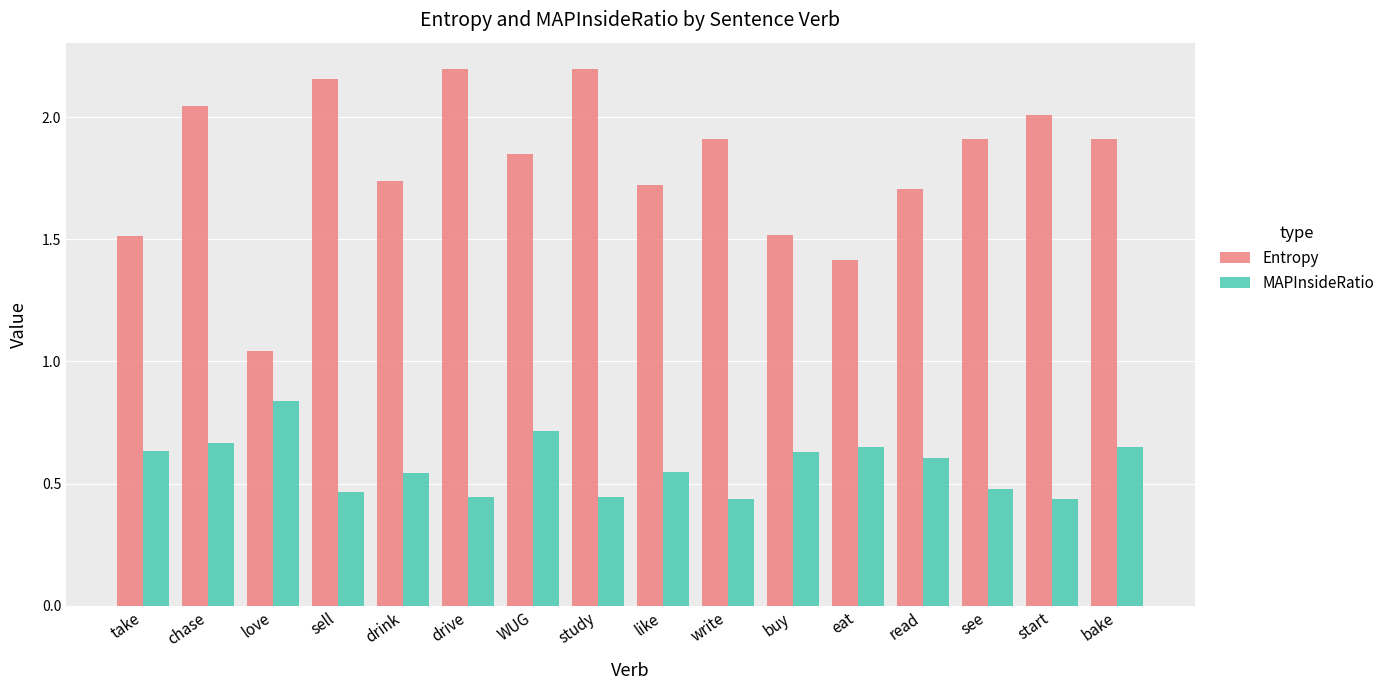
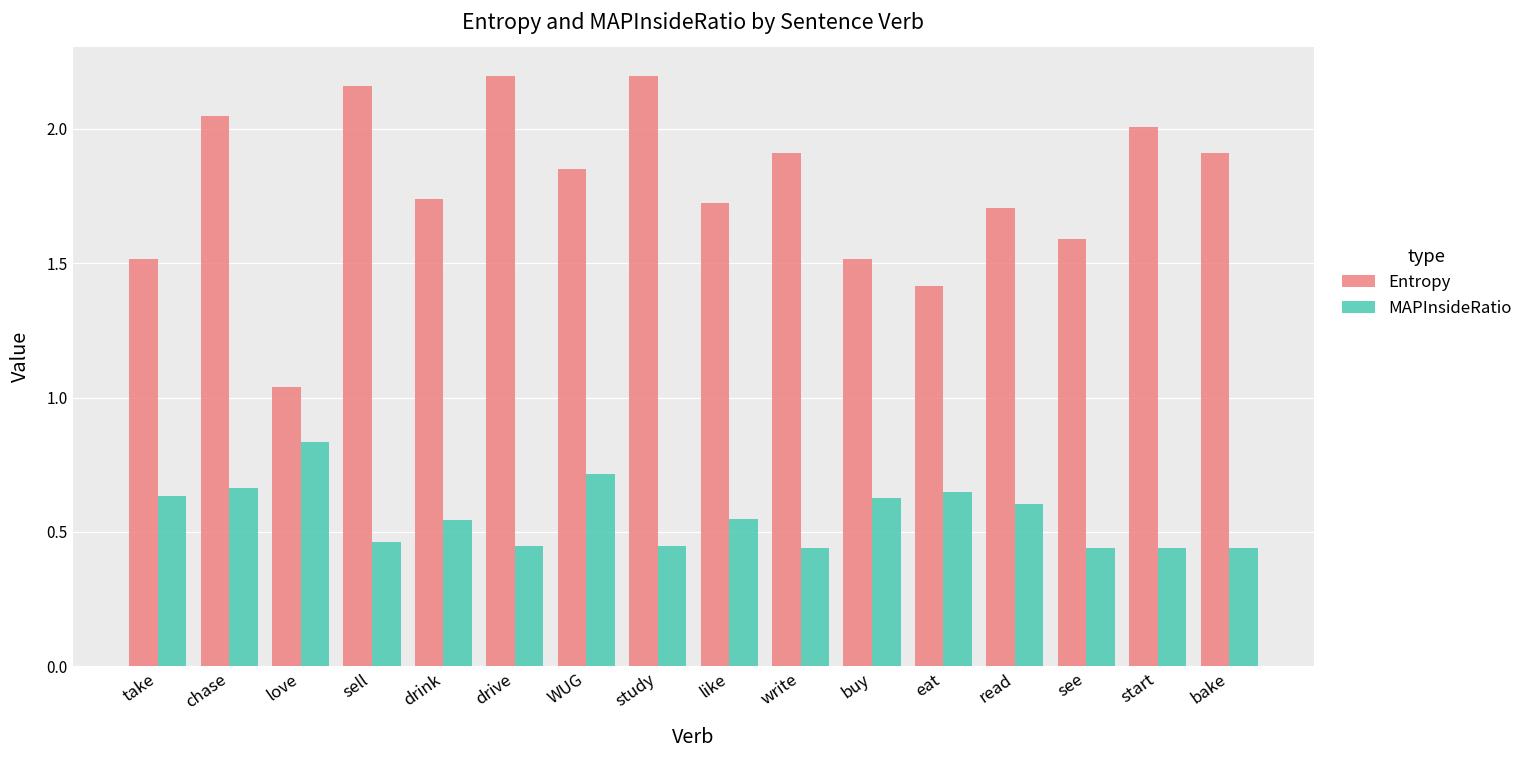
Entropy, see: 1.91 -> 1.59
MAPInsideRatio, see: 0.48 -> 0.44
MAPInsideRatio, bake: 0.65 -> 0.44
